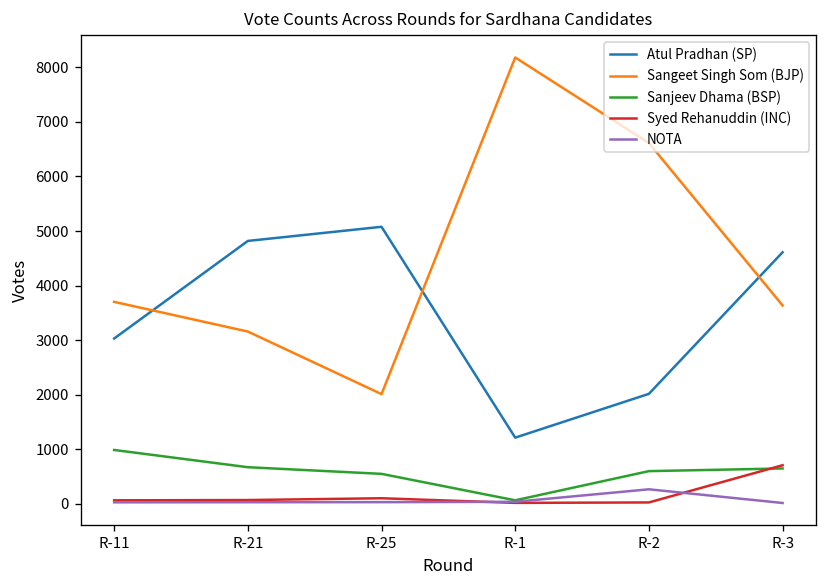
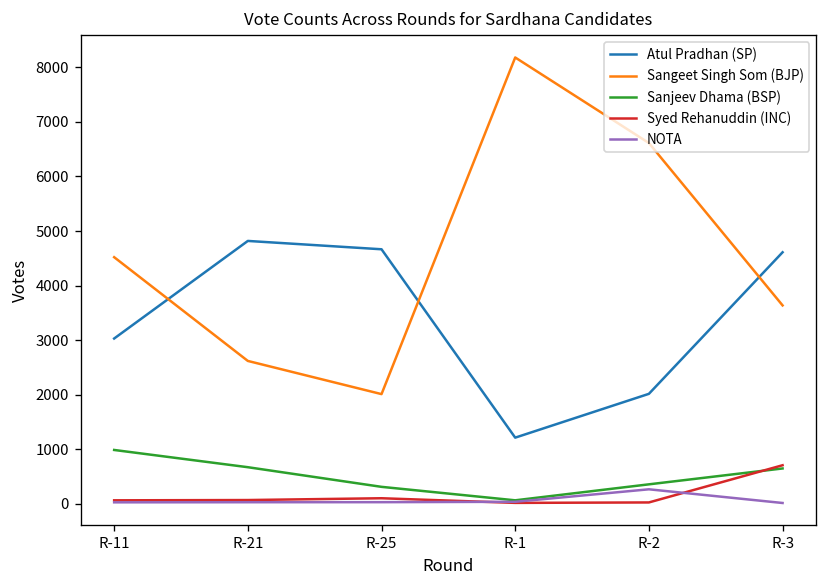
Sangeet Singh Som (BJP), R-11: 3700 -> 4500
Sangeet Singh Som (BJP), R-21: 3200 -> 2600
Atul Pradhan (SP), R-25: 5100 -> 4700
Sanjeev Dhama (BSP), R-25: 500 -> 300
Sanjeev Dhama (BSP), R-2: 600 -> 400
